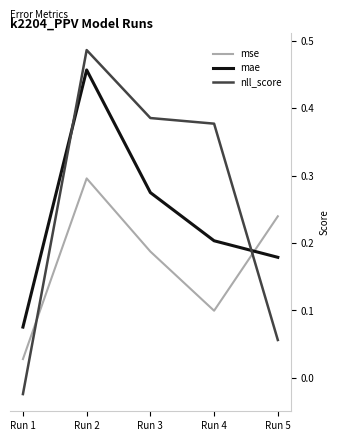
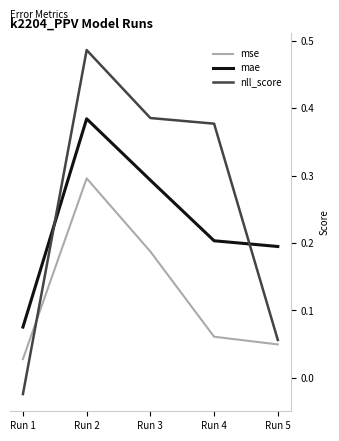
mae, Run 2: 0.46 -> 0.38
mae, Run 3: 0.27 -> 0.29
mse, Run 4: 0.10 -> 0.06
mse, Run 5: 0.24 -> 0.05
mae, Run 5: 0.18 -> 0.19
